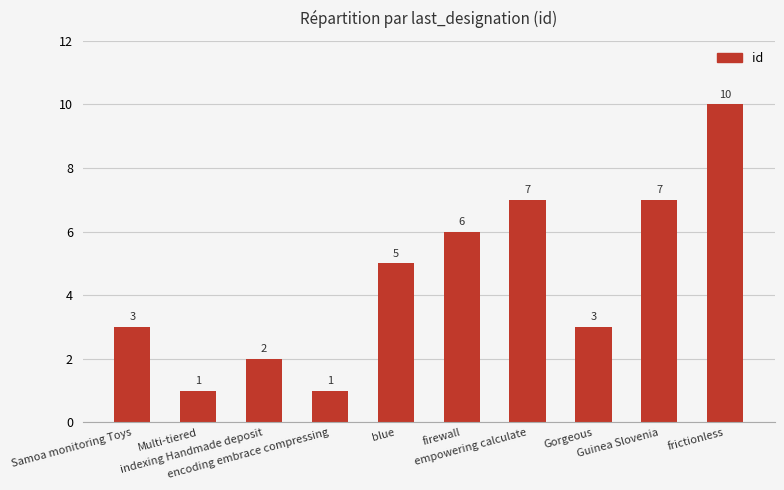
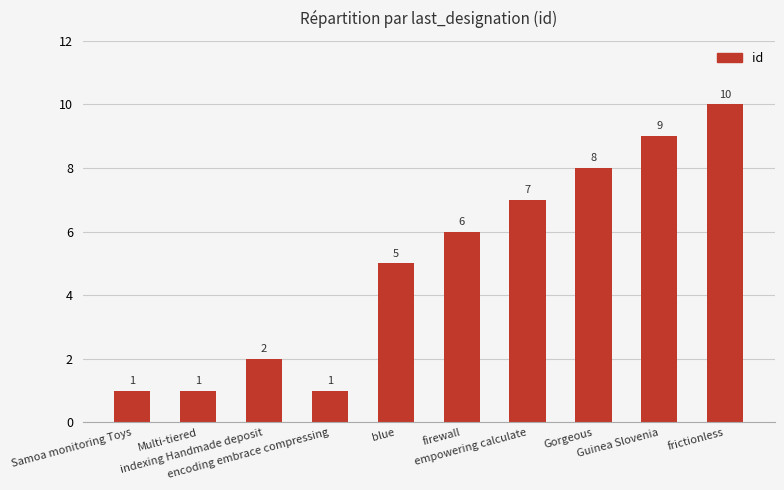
Samoa monitoring Toys: 3 -> 1
Gorgeous: 3 -> 8
Guinea Slovenia: 7 -> 9
